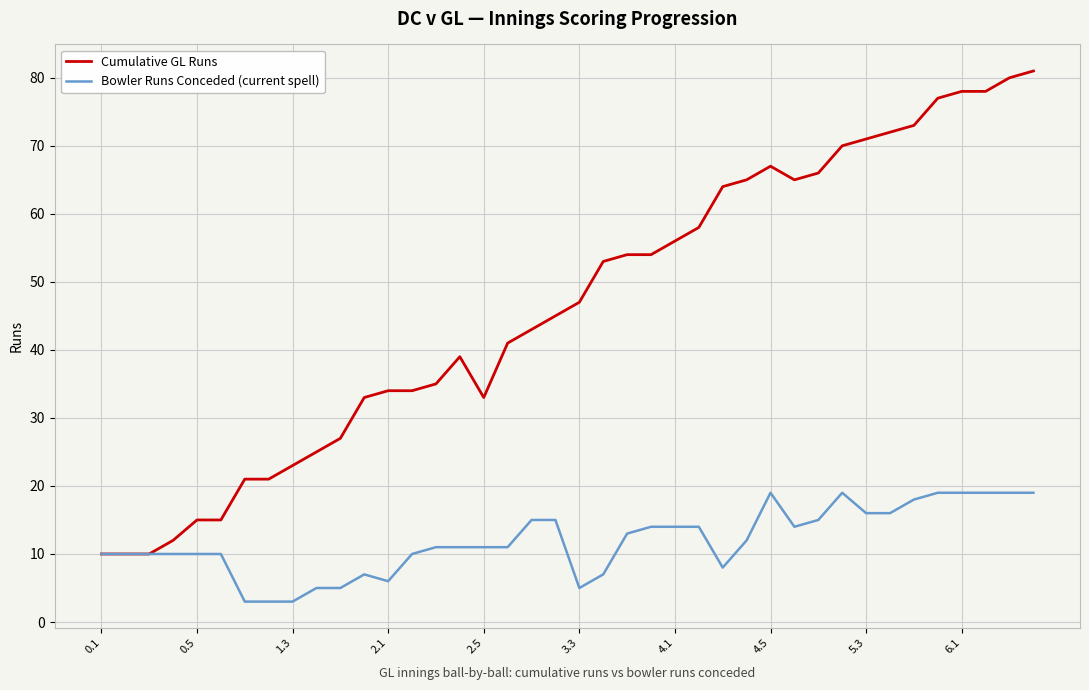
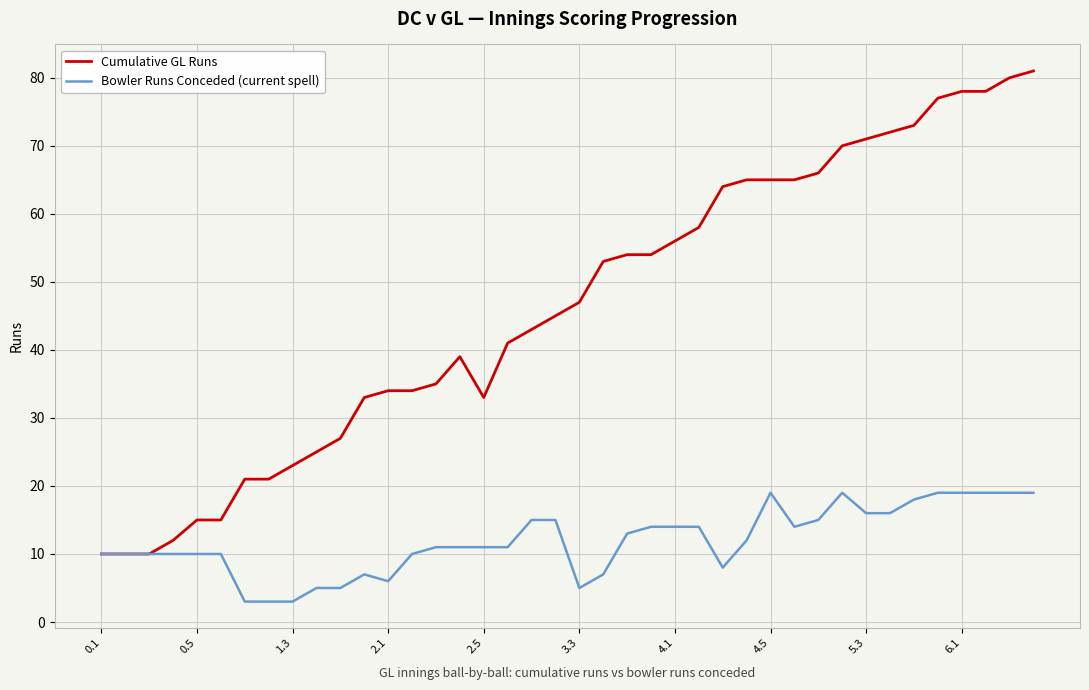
Cumulative GL Runs, 4.5: 67 -> 65
